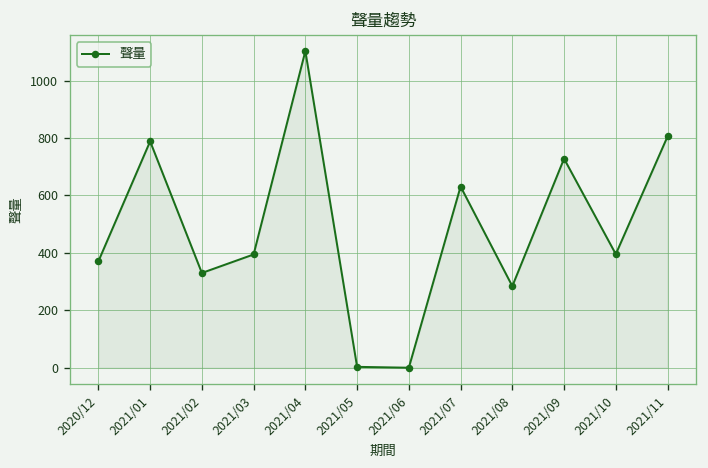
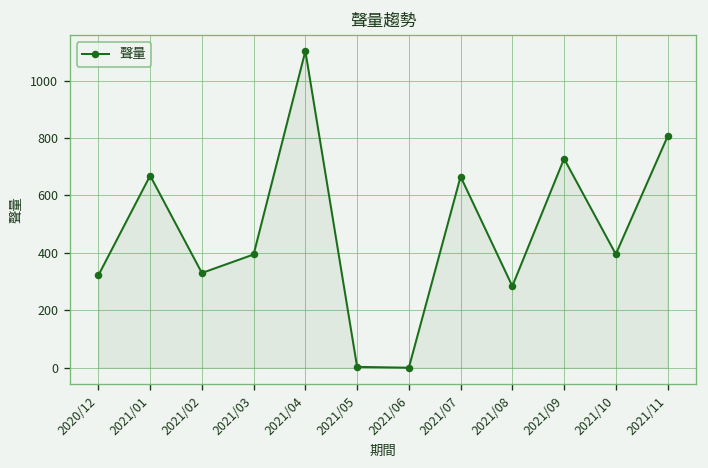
2020/12: 370 -> 320
2021/01: 790 -> 670
2021/07: 630 -> 670
